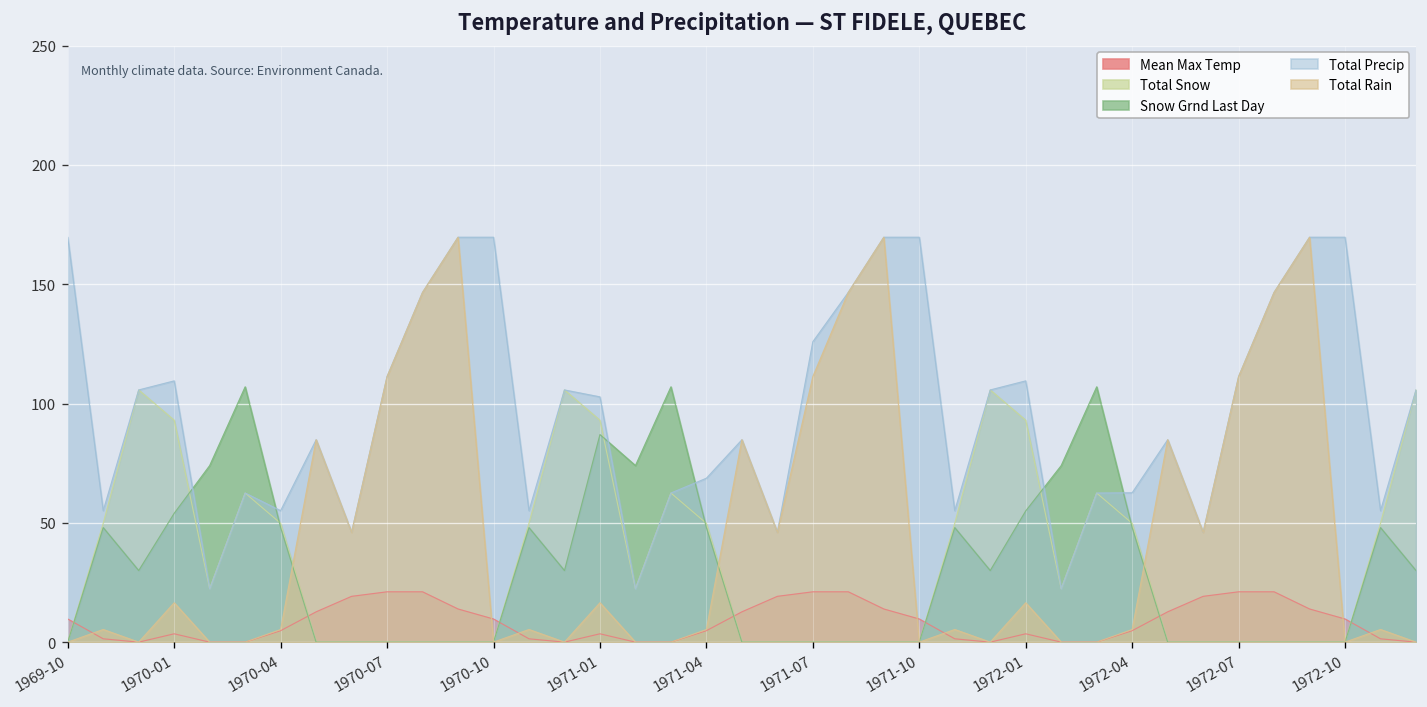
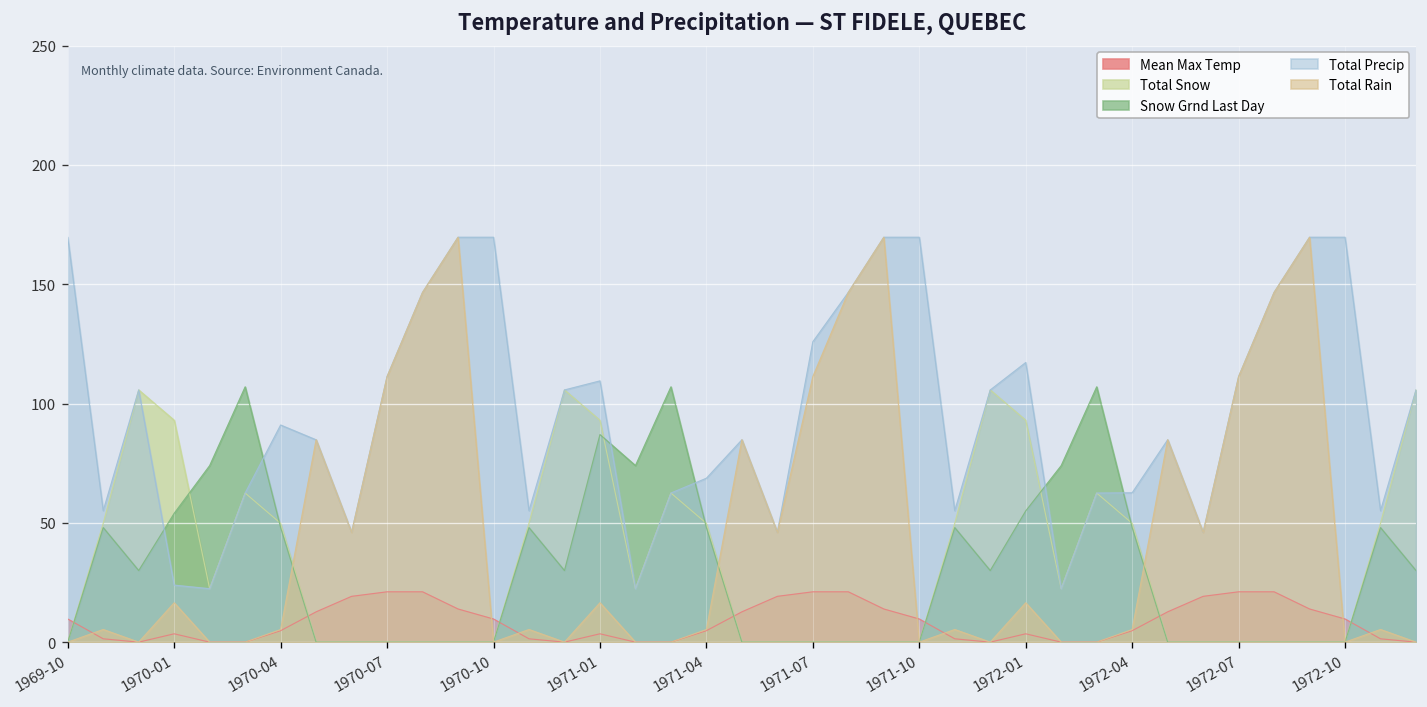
Total Precip, 1970-01: 110 -> 24
Total Precip, 1970-04: 55 -> 91
Total Precip, 1971-01: 103 -> 110
Total Precip, 1972-01: 110 -> 117
